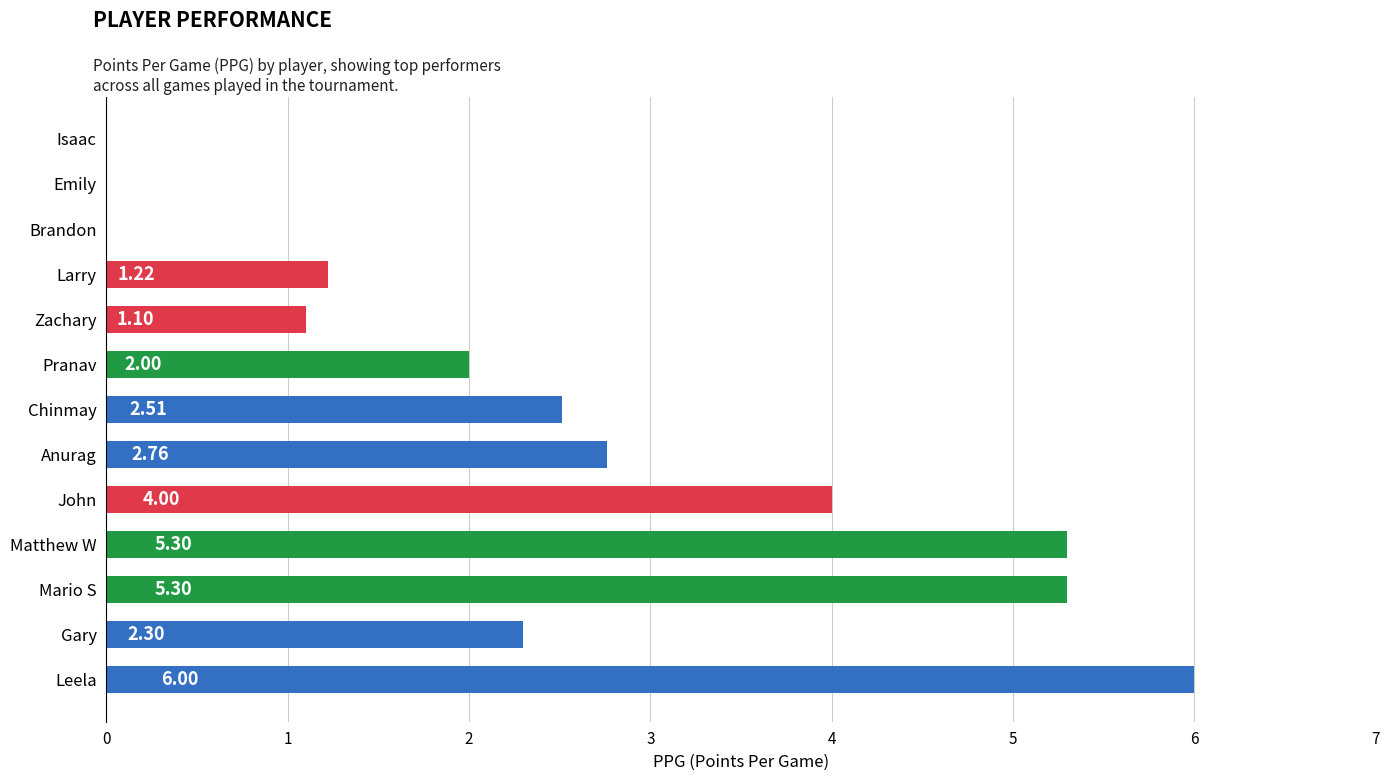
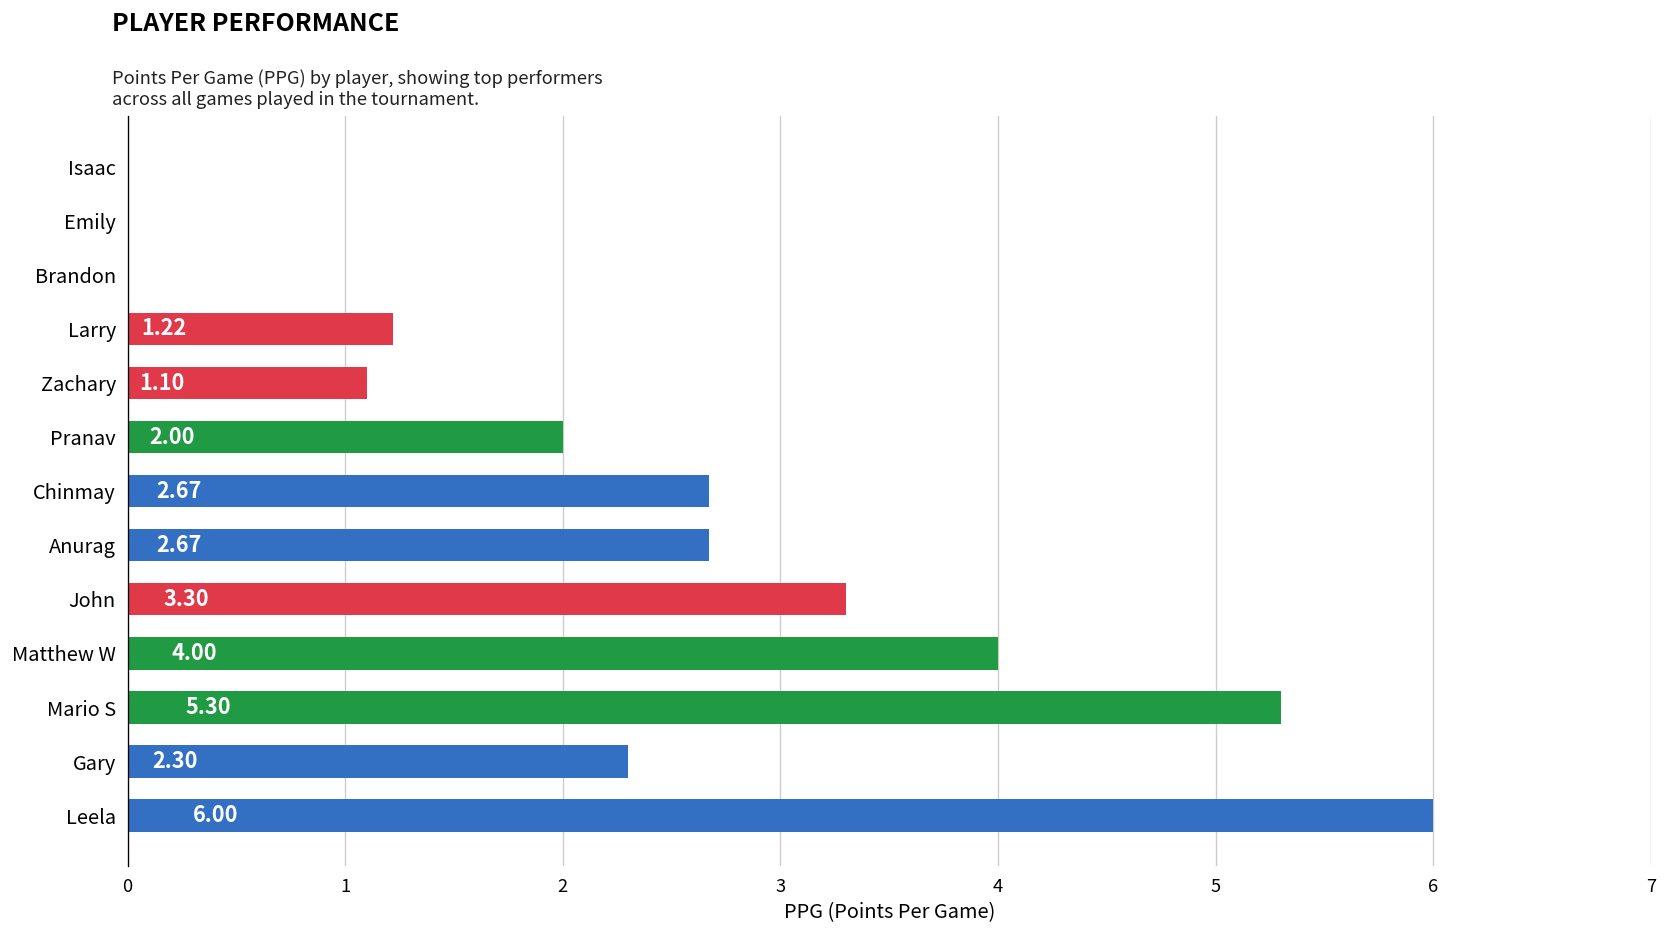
Chinmay: 2.51 -> 2.67
Anurag: 2.76 -> 2.67
John: 4.00 -> 3.30
Matthew W: 5.30 -> 4.00
